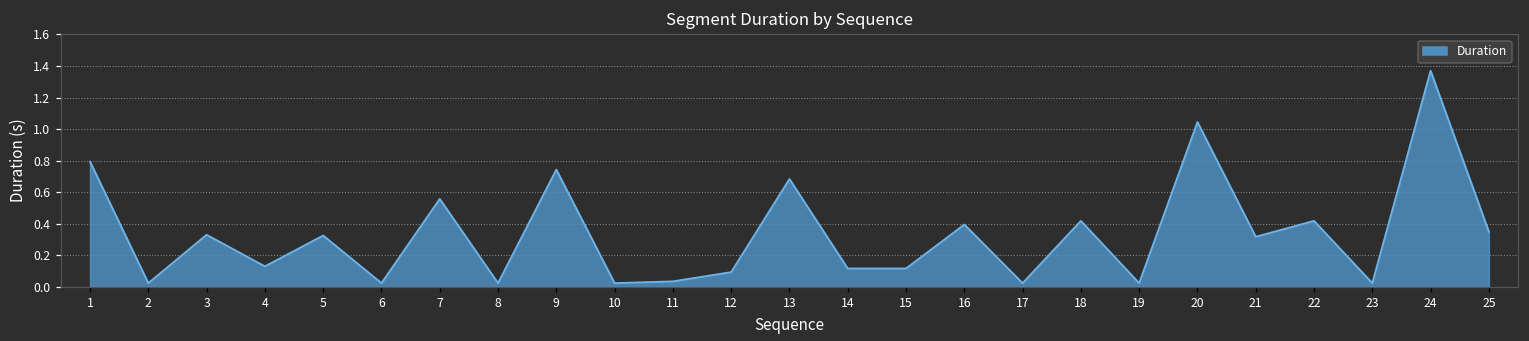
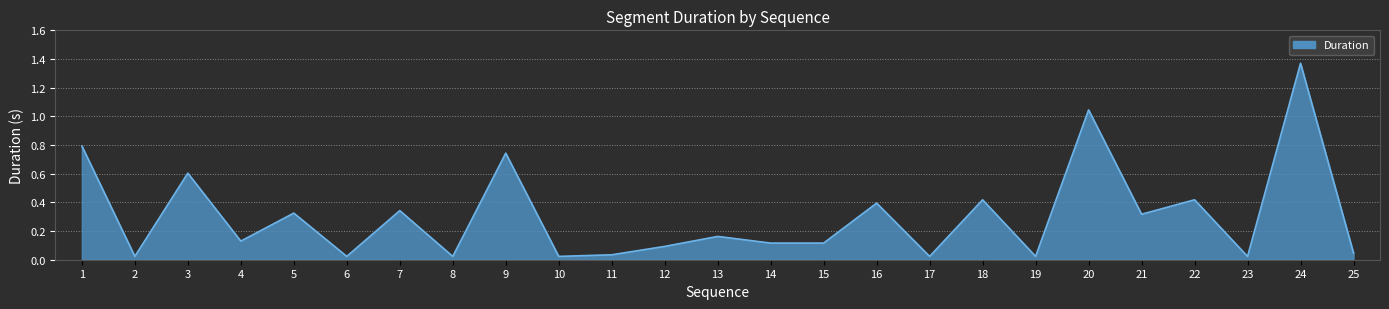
3: 0.33 -> 0.60
7: 0.56 -> 0.34
13: 0.68 -> 0.16
25: 0.35 -> 0.05
